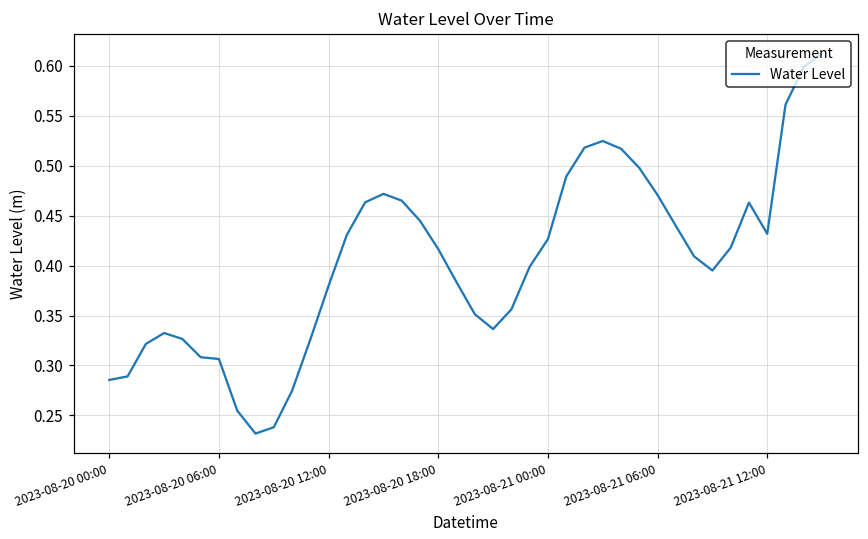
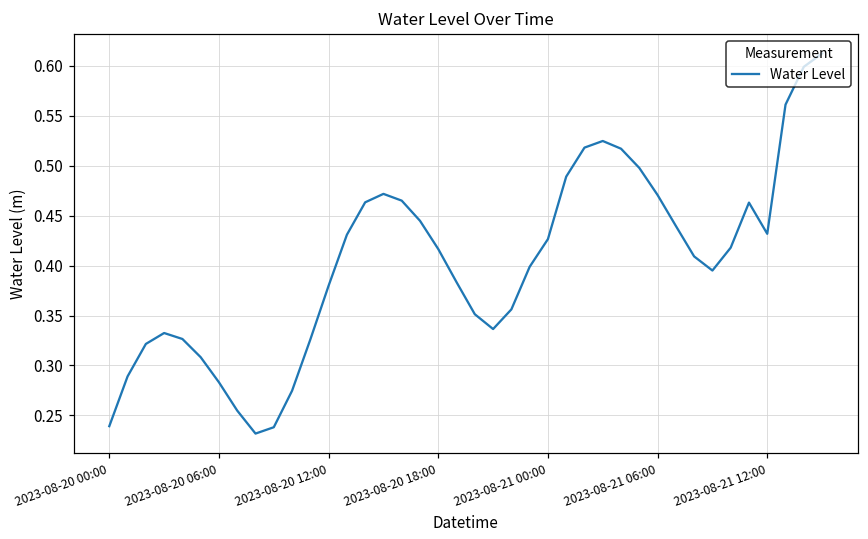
2023-08-20 00:00: 0.29 -> 0.24
2023-08-20 06:00: 0.31 -> 0.28
